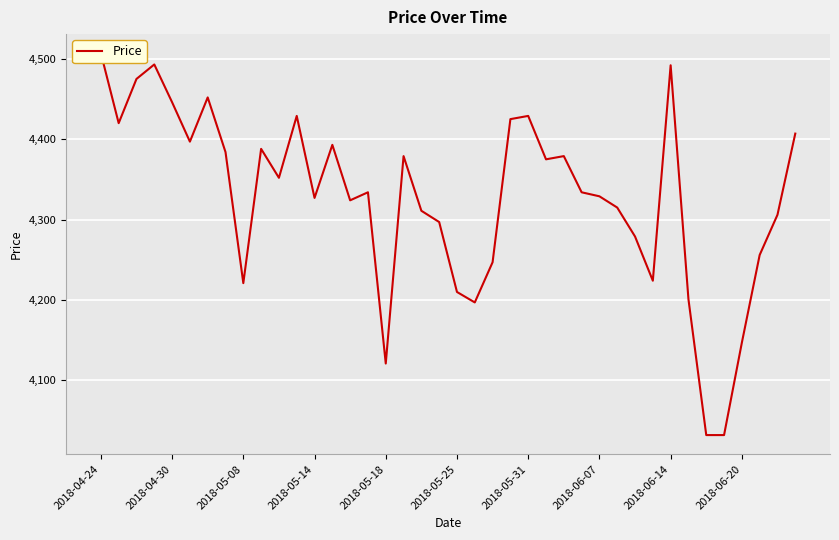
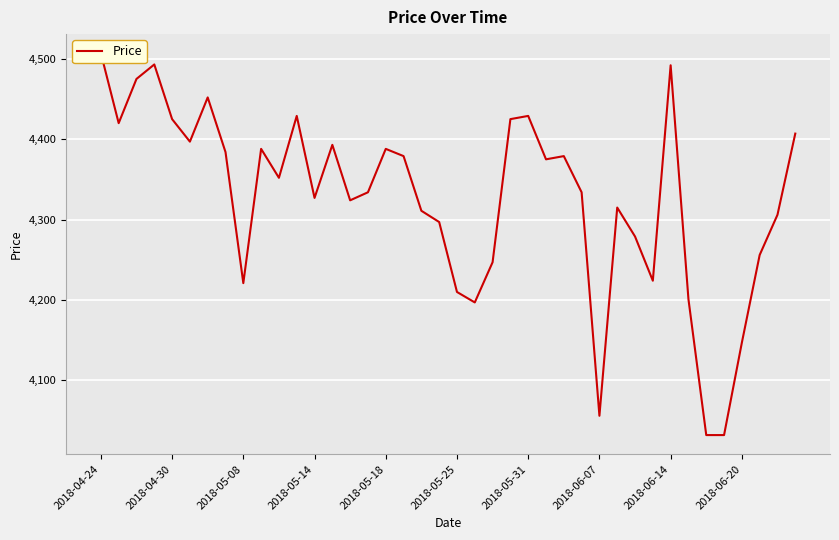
2018-04-30: 4,450 -> 4,430
2018-05-18: 4,120 -> 4,390
2018-06-07: 4,330 -> 4,060
